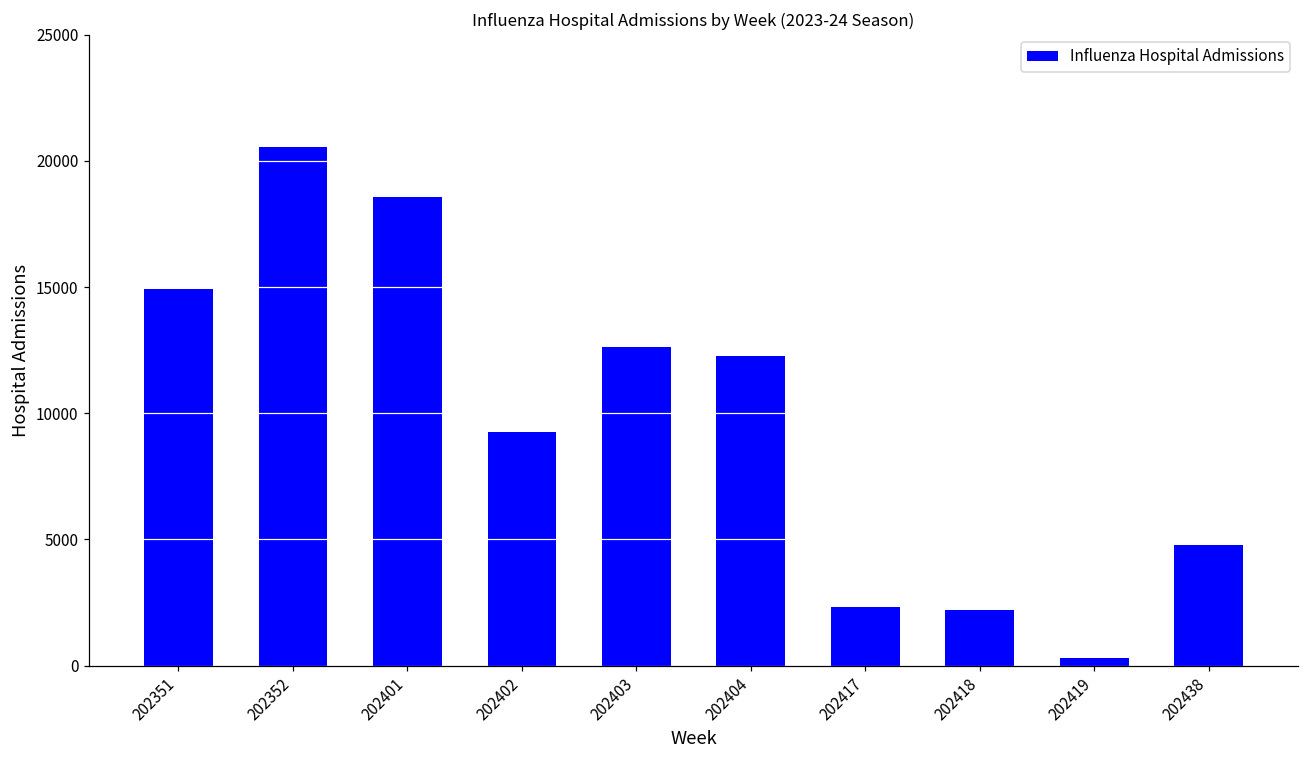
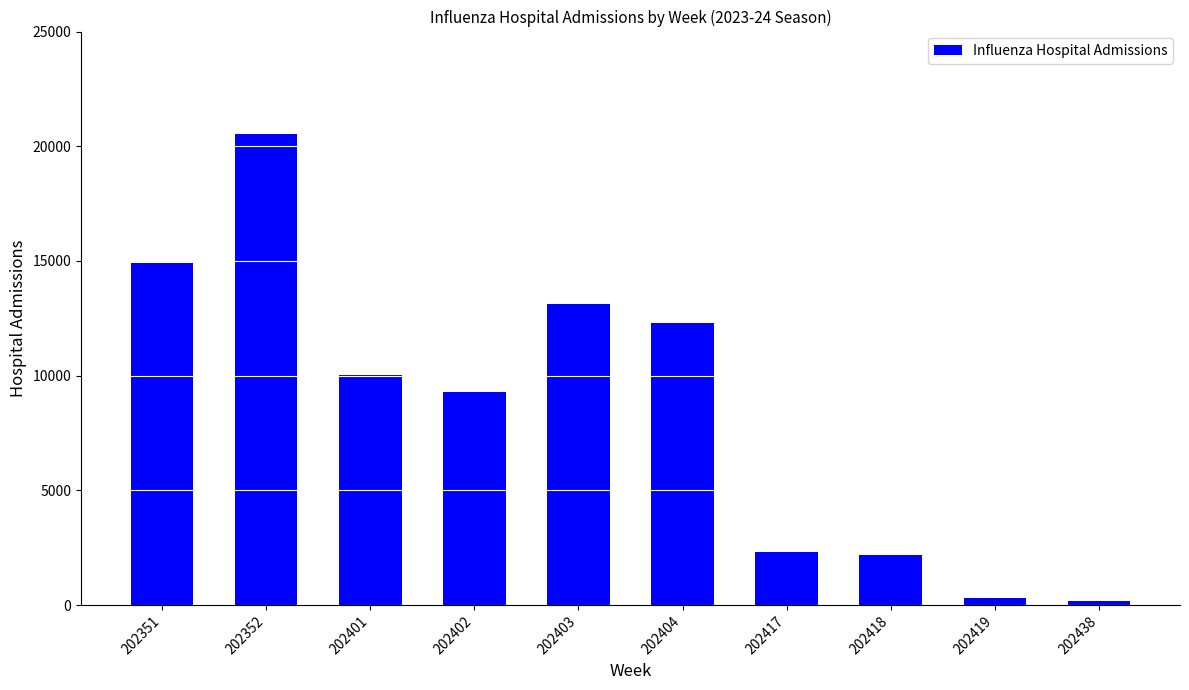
202401: 18600 -> 10000
202403: 12600 -> 13100
202438: 4800 -> 200
